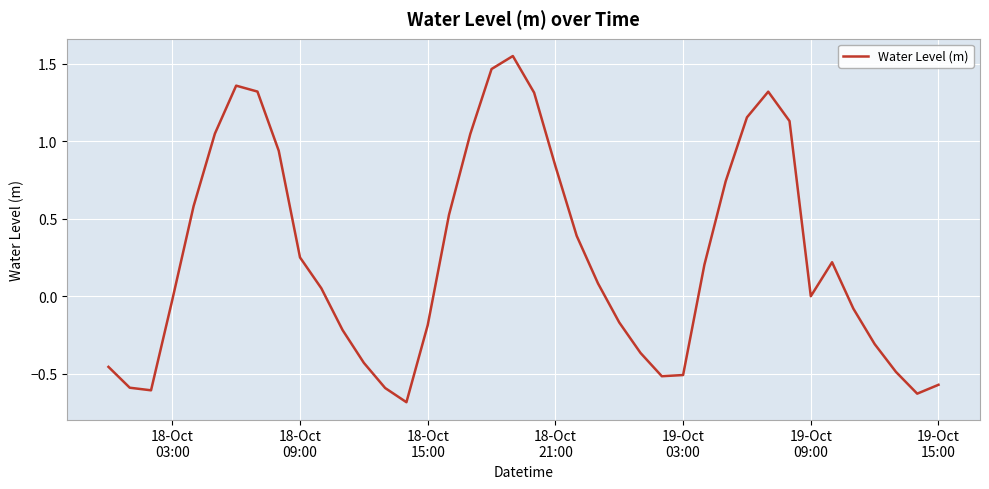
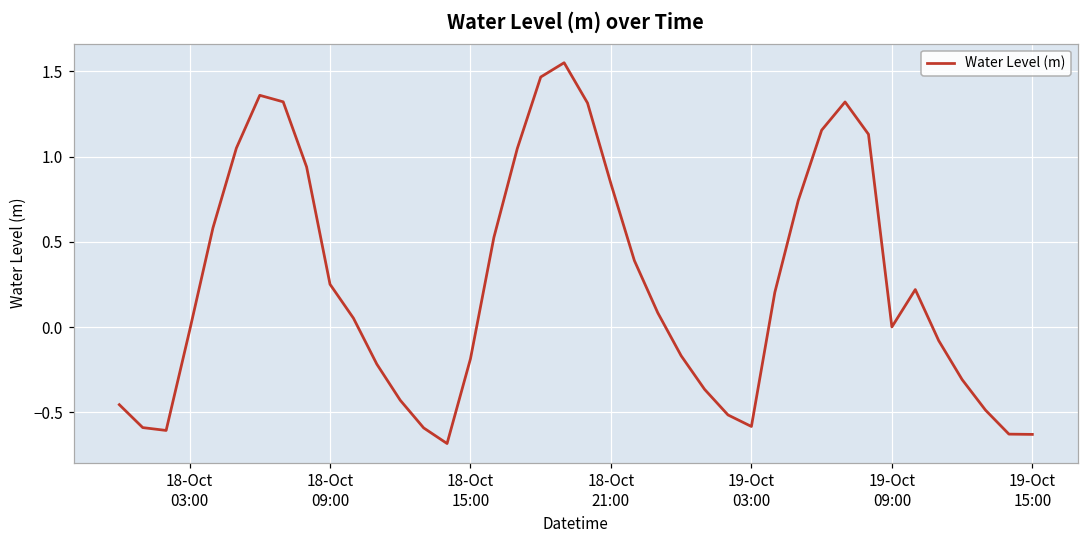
19-Oct 03:00: -0.51 -> -0.58
19-Oct 15:00: -0.57 -> -0.63
